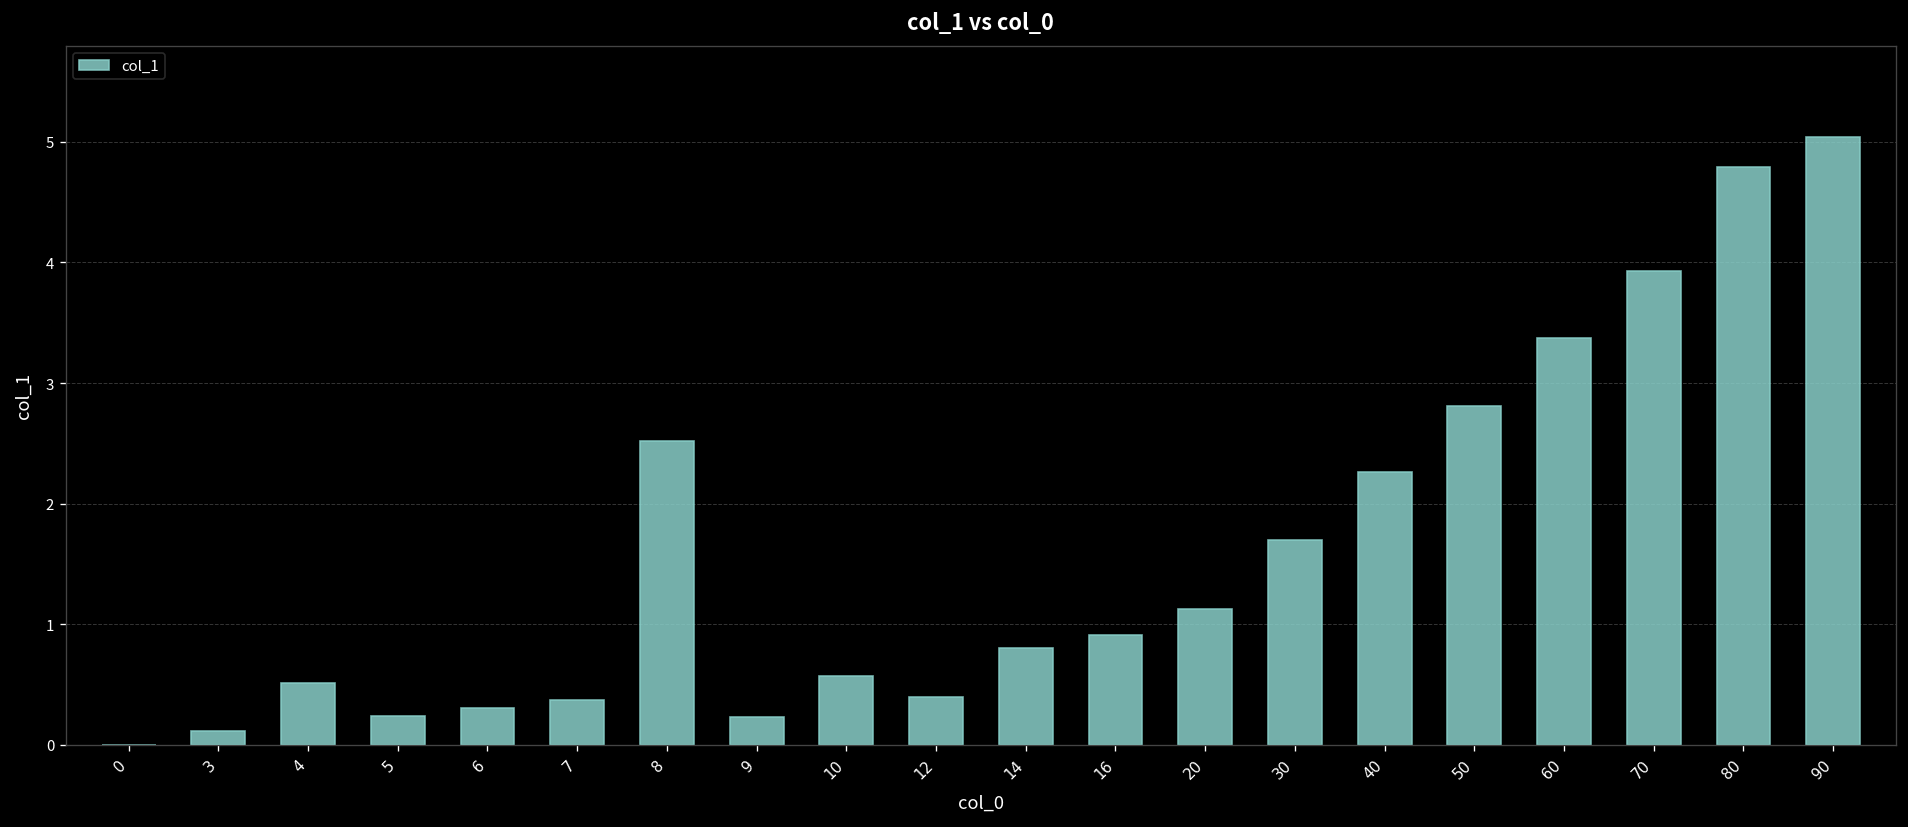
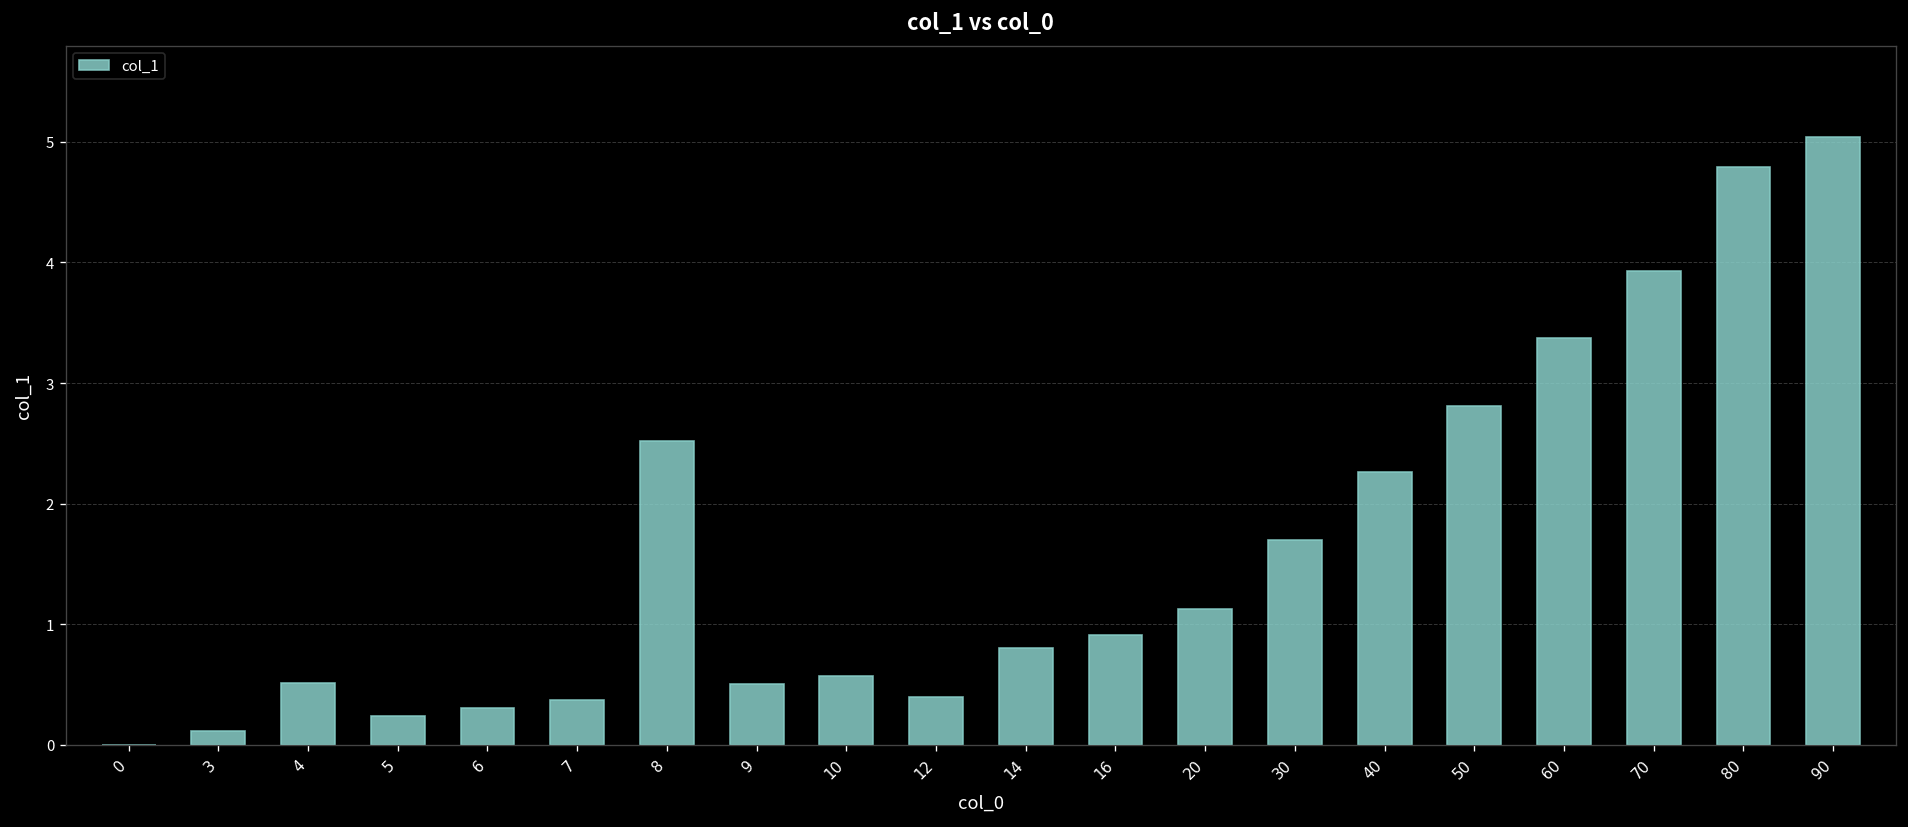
9: 0.23 -> 0.50
